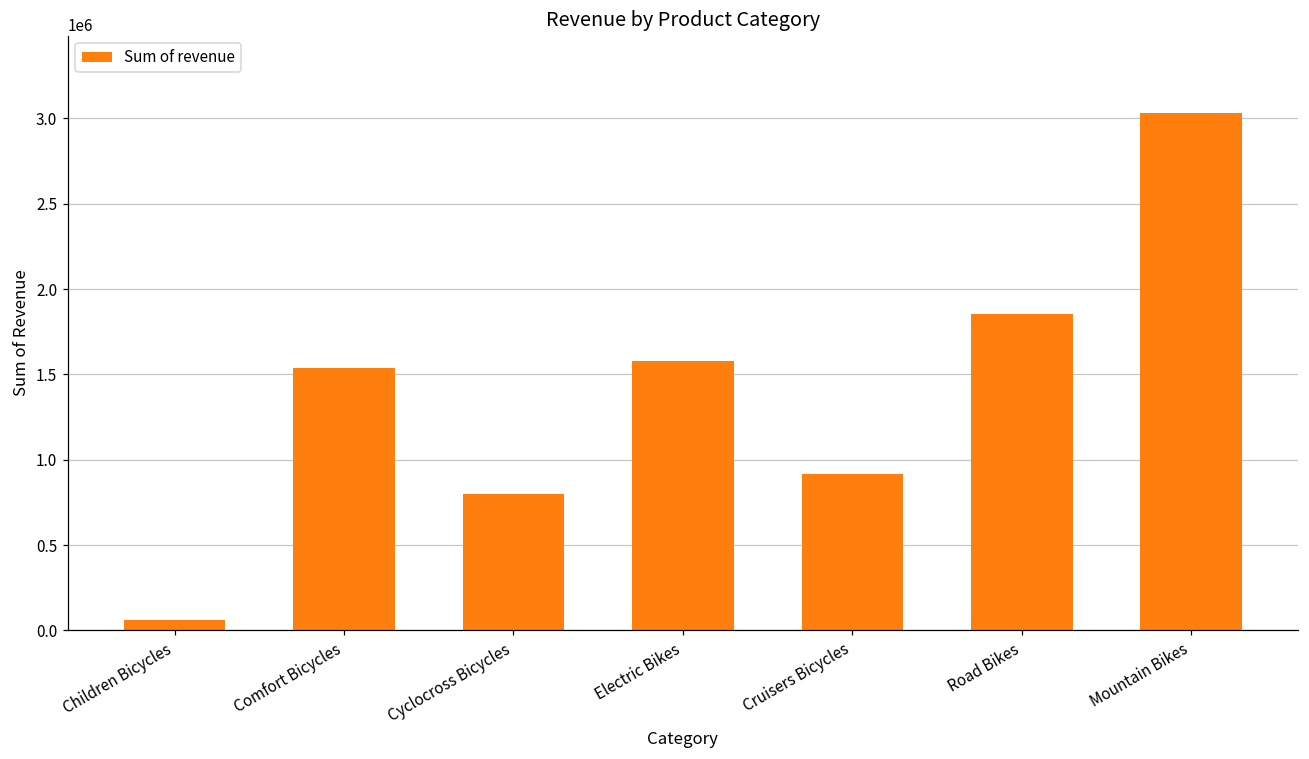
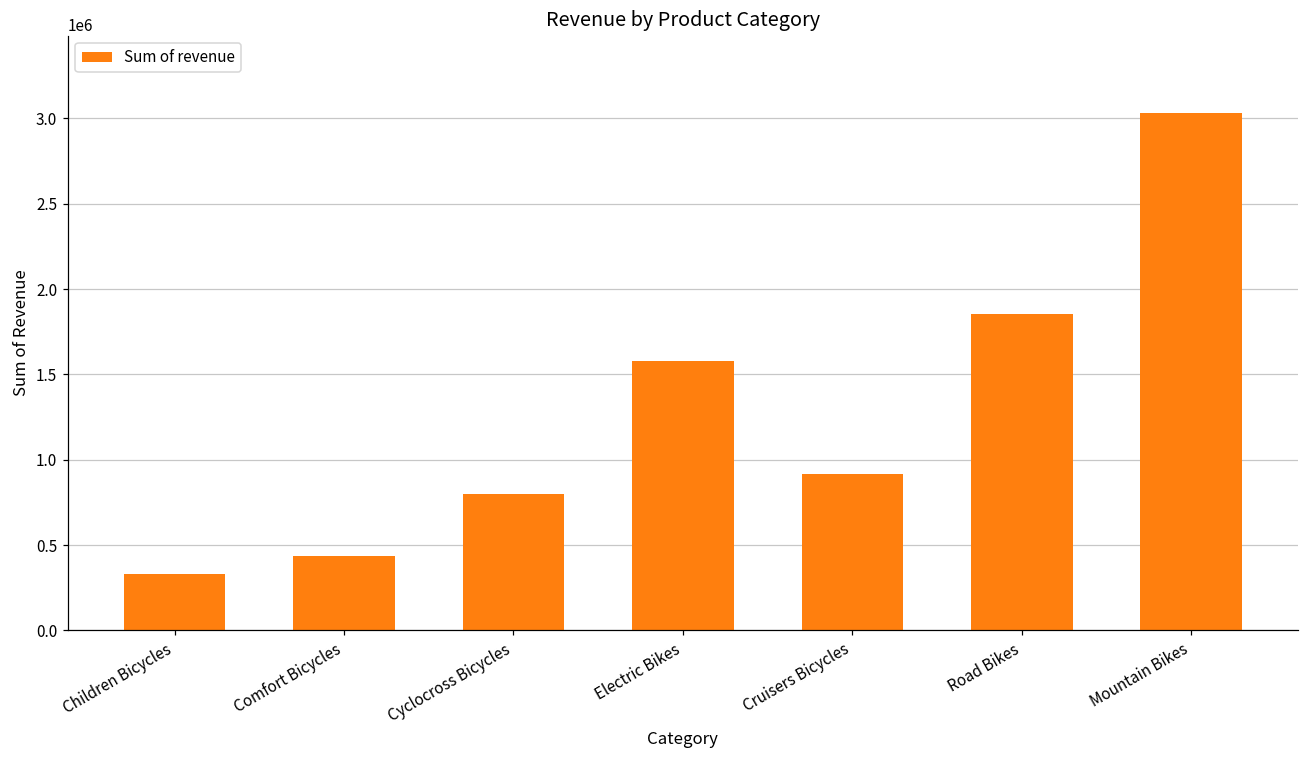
Children Bicycles: 60000 -> 330000
Comfort Bicycles: 1540000 -> 440000
